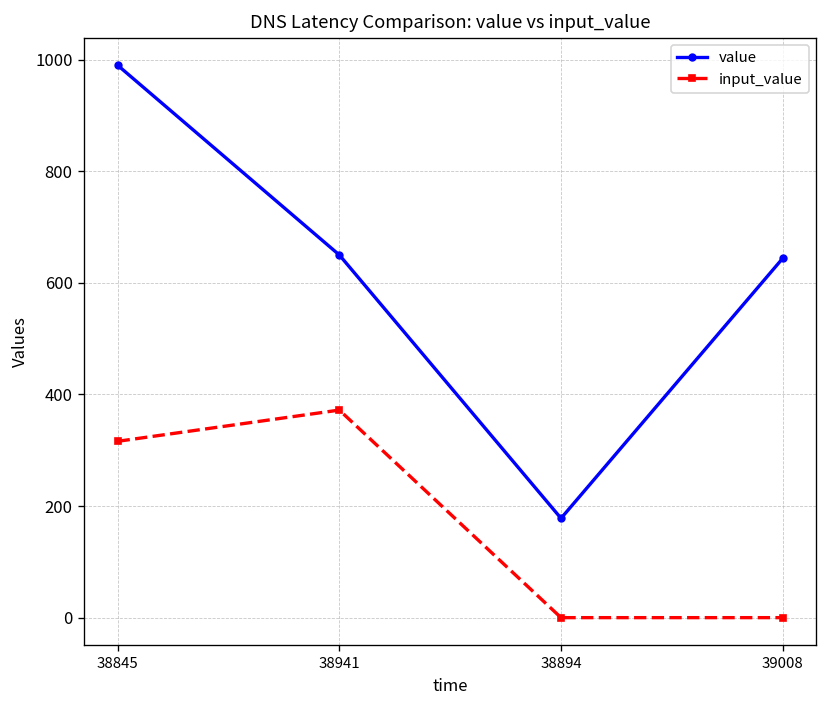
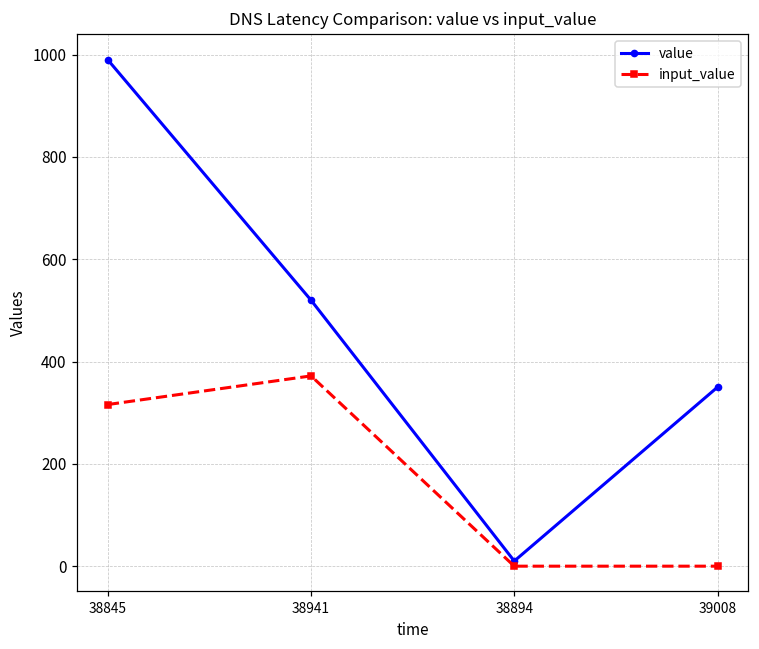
value, 38941: 650 -> 520
value, 38894: 180 -> 10
value, 39008: 640 -> 350
